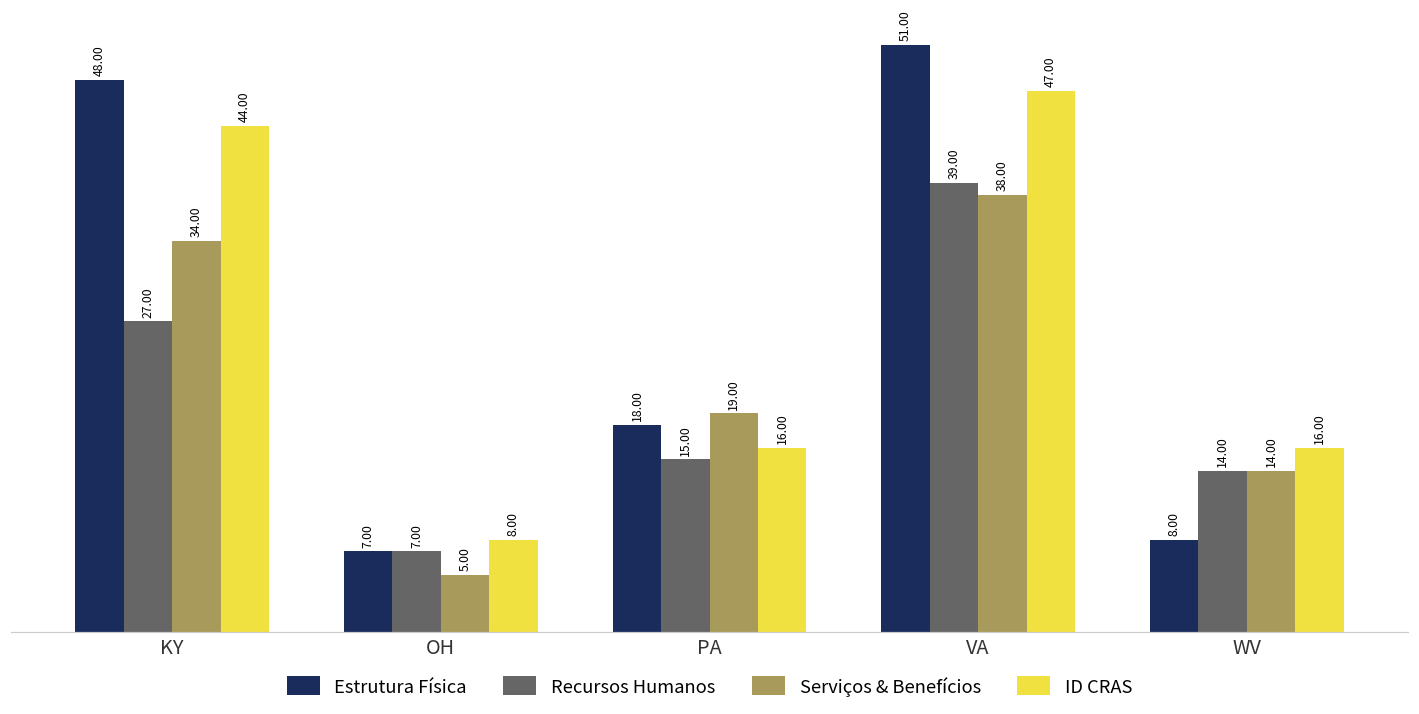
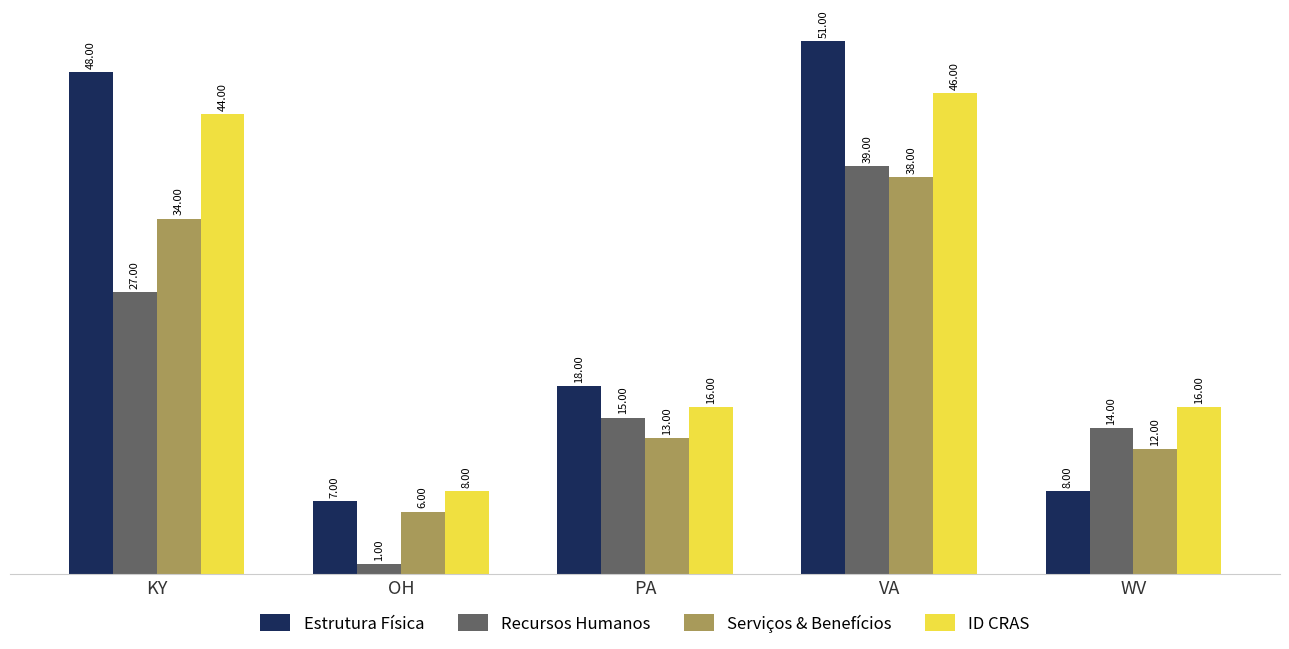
Recursos Humanos, OH: 7.00 -> 1.00
Serviços & Benefícios, OH: 5.00 -> 6.00
Serviços & Benefícios, PA: 19.00 -> 13.00
ID CRAS, VA: 47.00 -> 46.00
Serviços & Benefícios, WV: 14.00 -> 12.00
